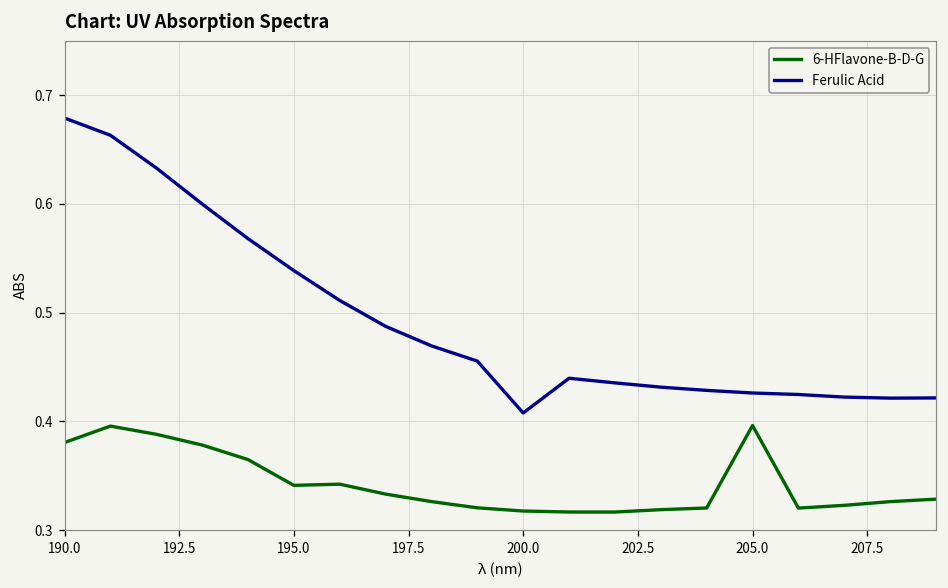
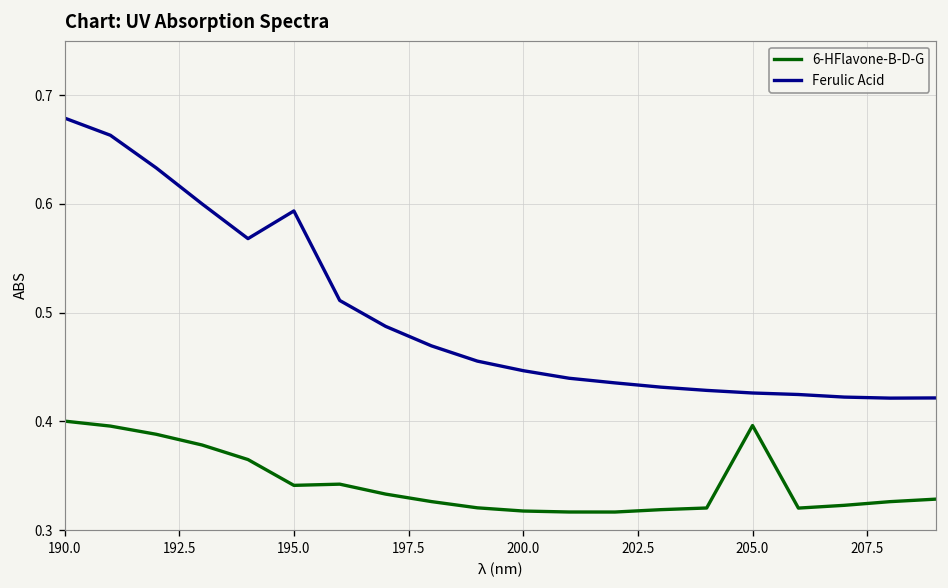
6-HFlavone-B-D-G, 190.0: 0.38 -> 0.40
Ferulic Acid, 195.0: 0.54 -> 0.59
Ferulic Acid, 200.0: 0.41 -> 0.45
